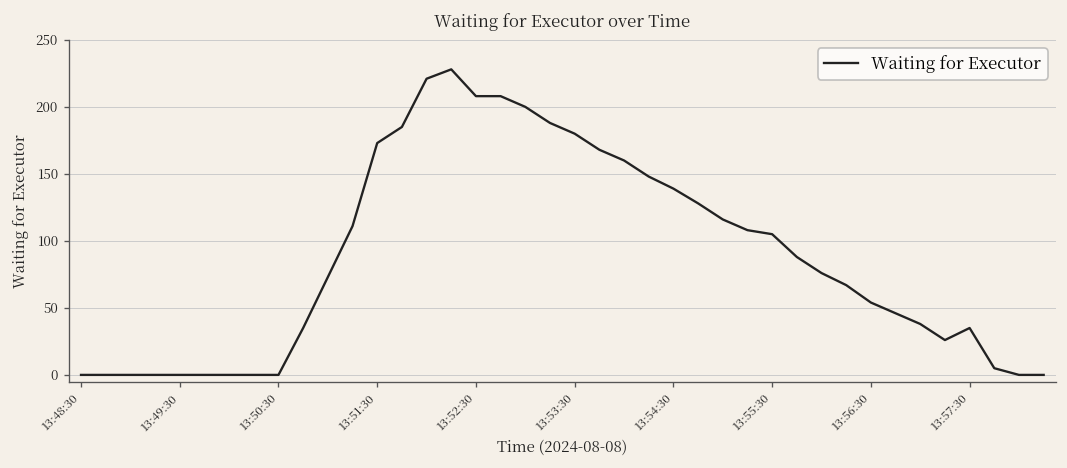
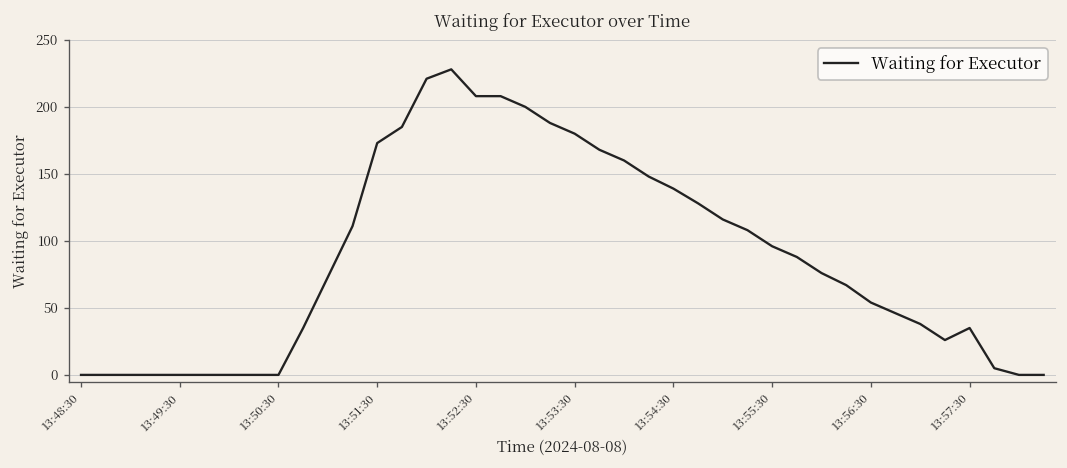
13:55:30: 105 -> 96
